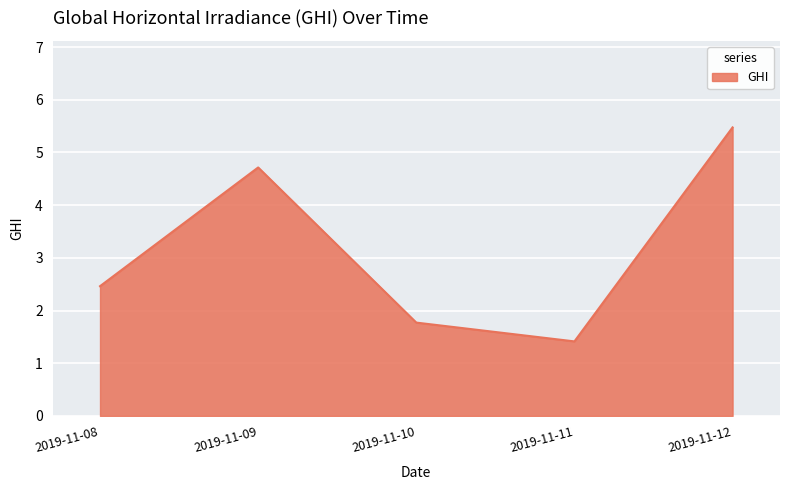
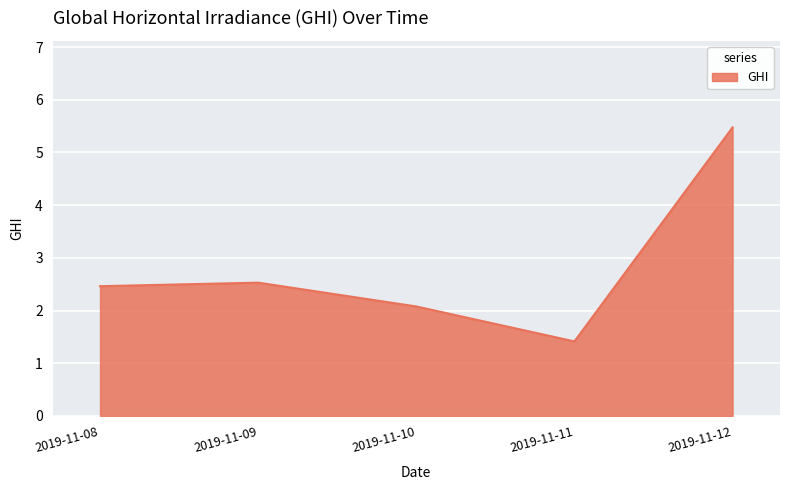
2019-11-09: 4.7 -> 2.5
2019-11-10: 1.8 -> 2.1
